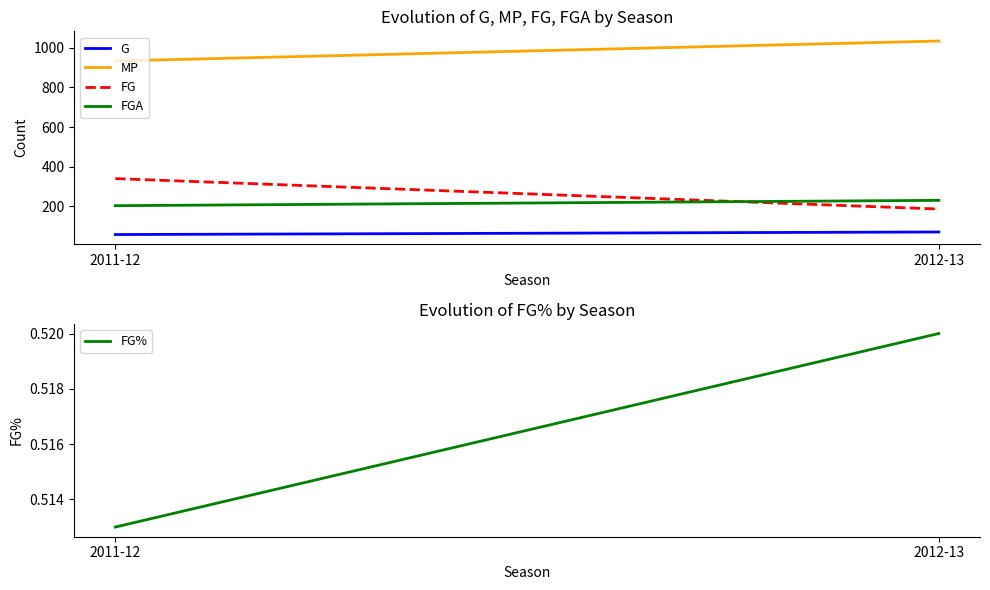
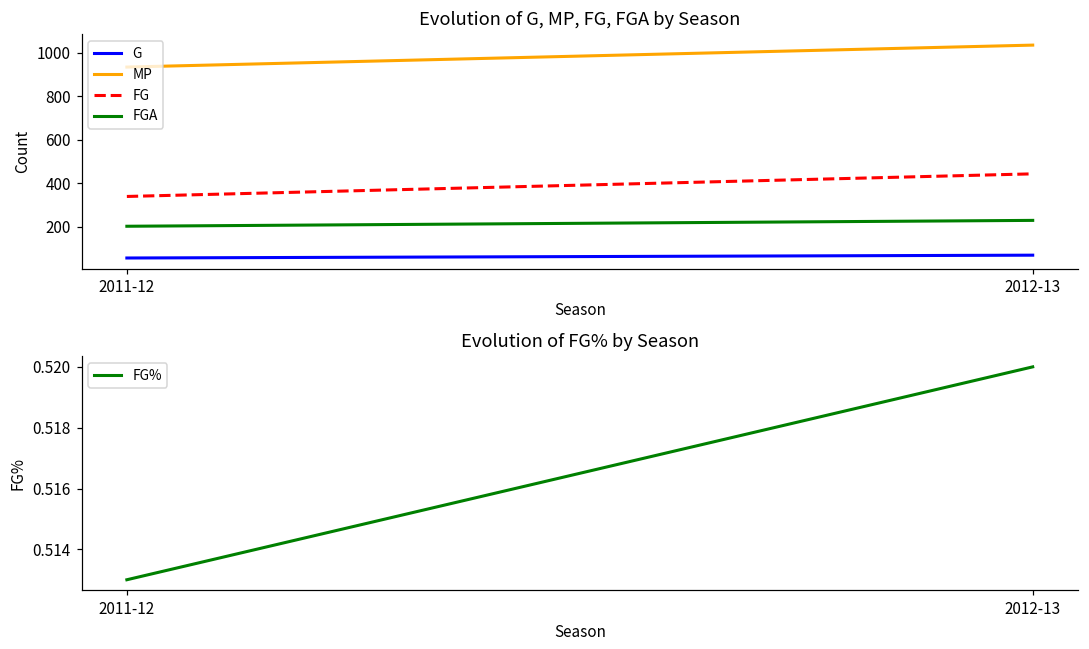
Evolution of G, MP, FG, FGA by Season, FG, 2012-13: 190 -> 440
